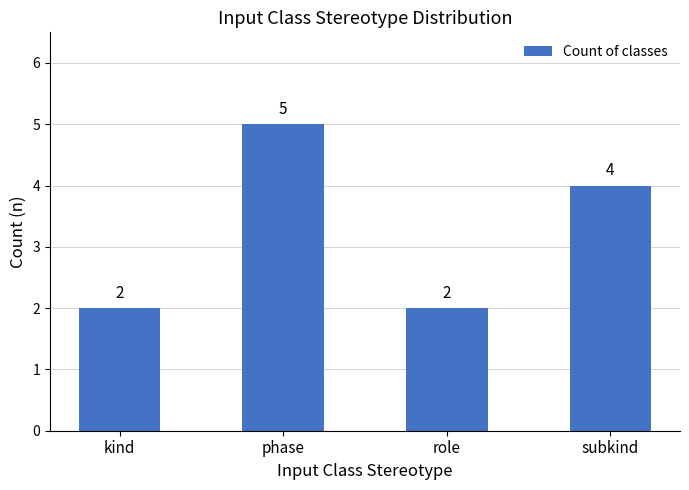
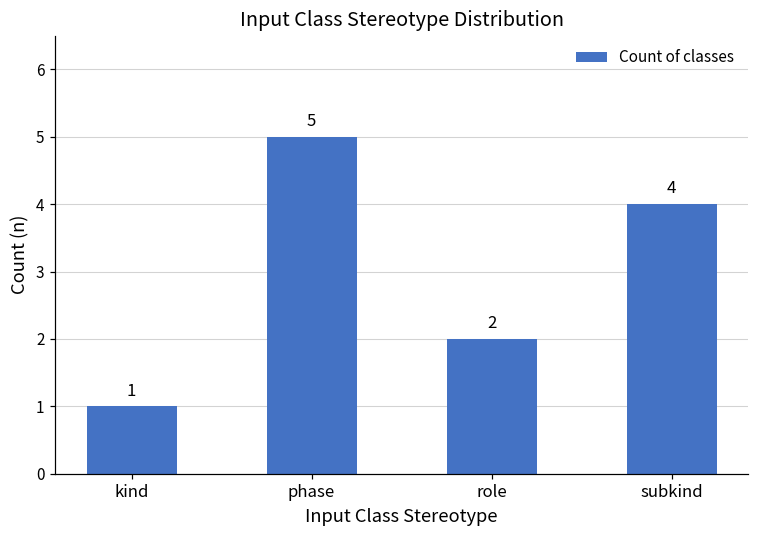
kind: 2 -> 1
